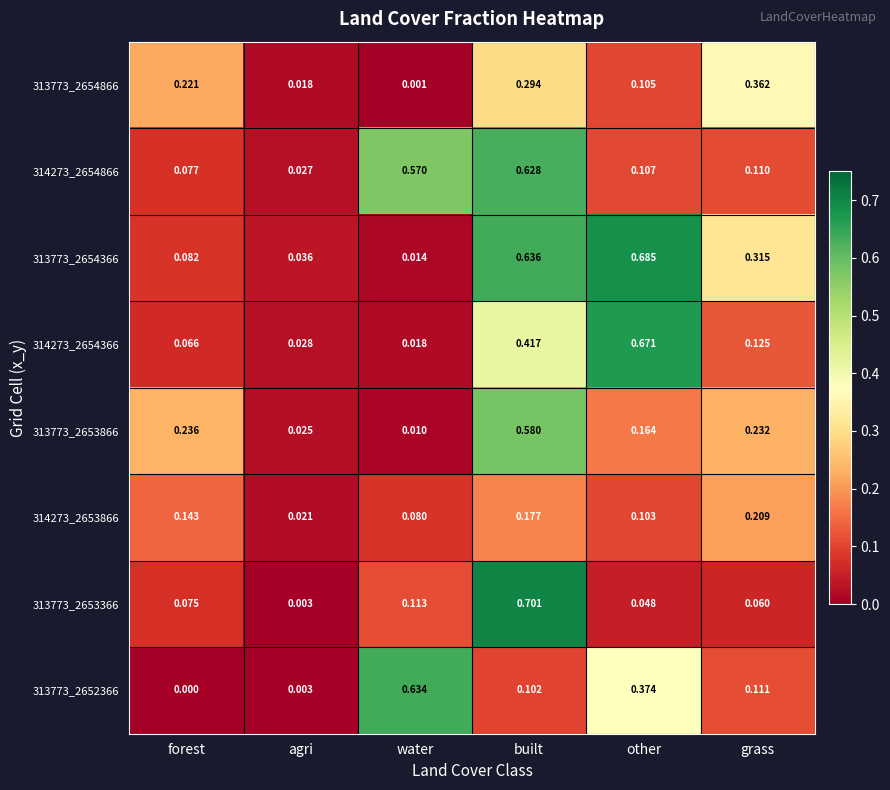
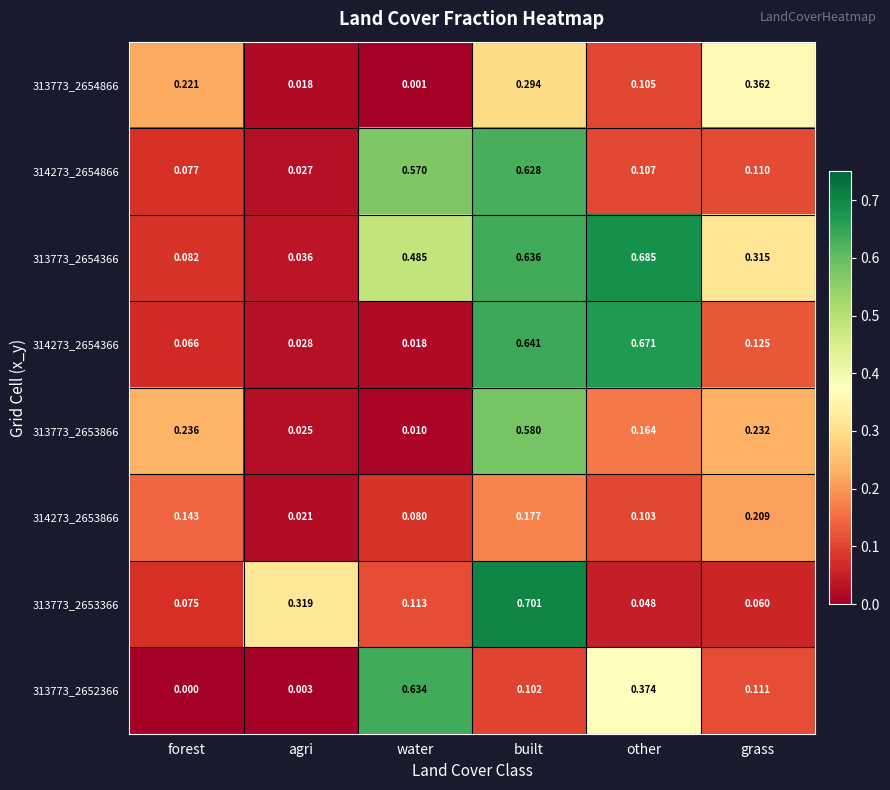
313773_2654366, water: 0.014 -> 0.485
314273_2654366, built: 0.417 -> 0.641
313773_2653366, agri: 0.003 -> 0.319
